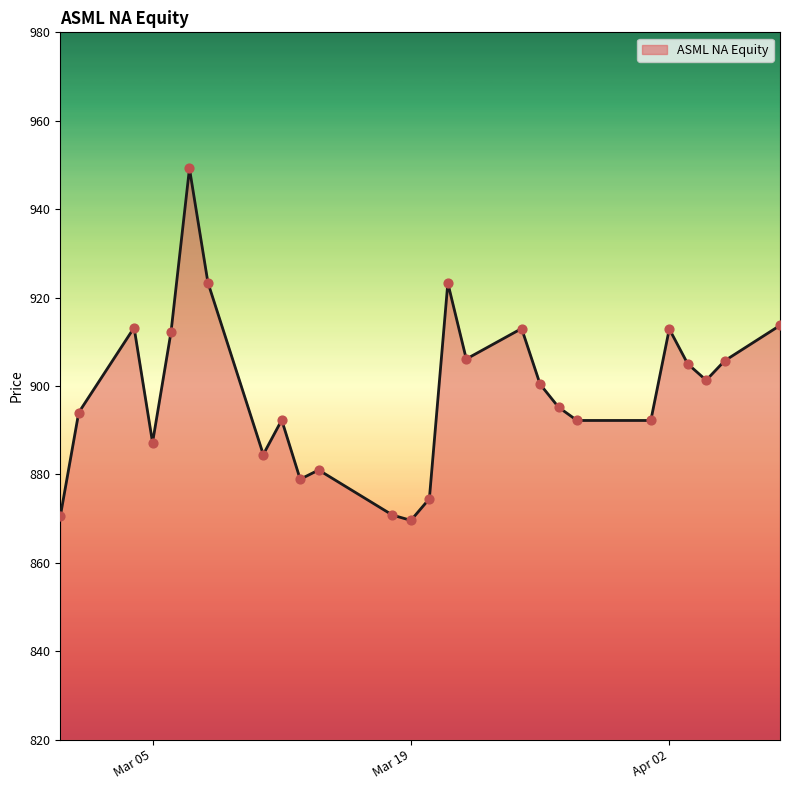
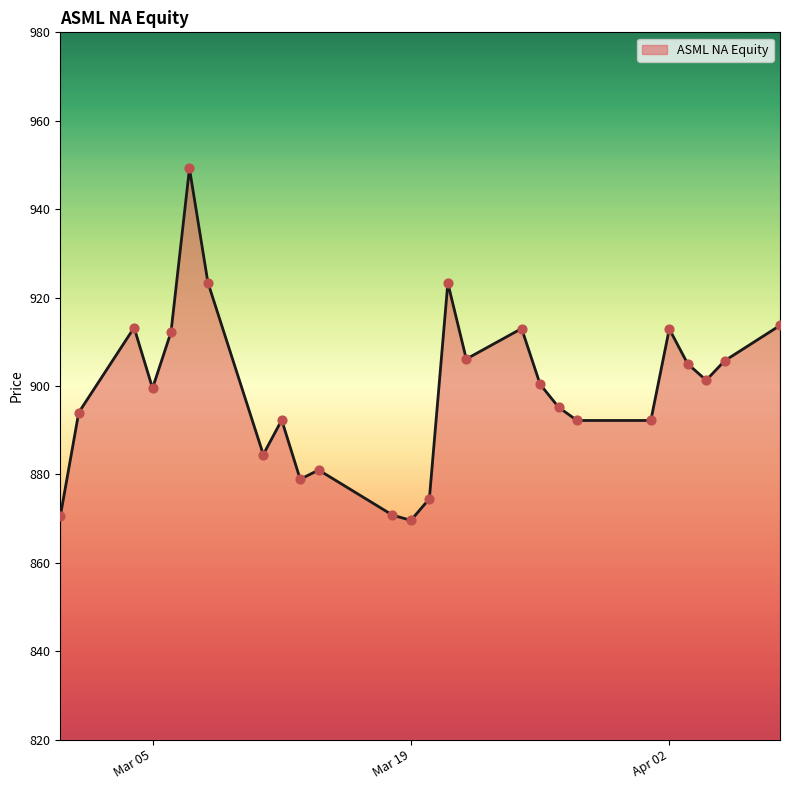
Mar 05: 887 -> 900
